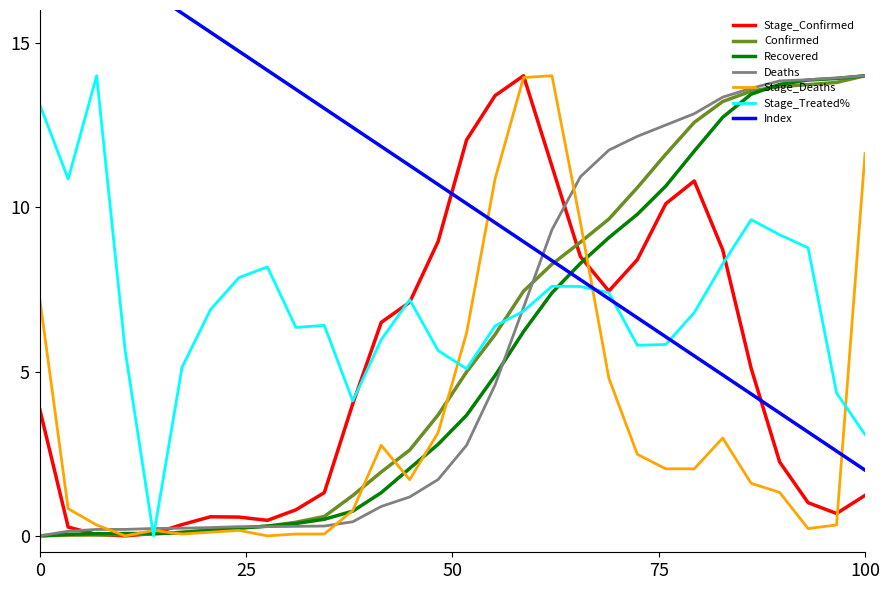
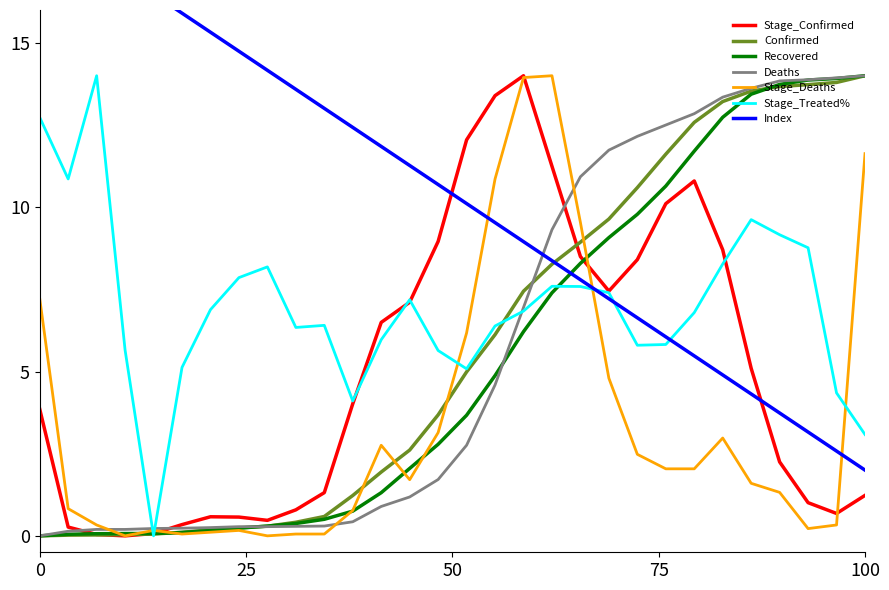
Stage_Treated%, 0: 13.1 -> 12.7
